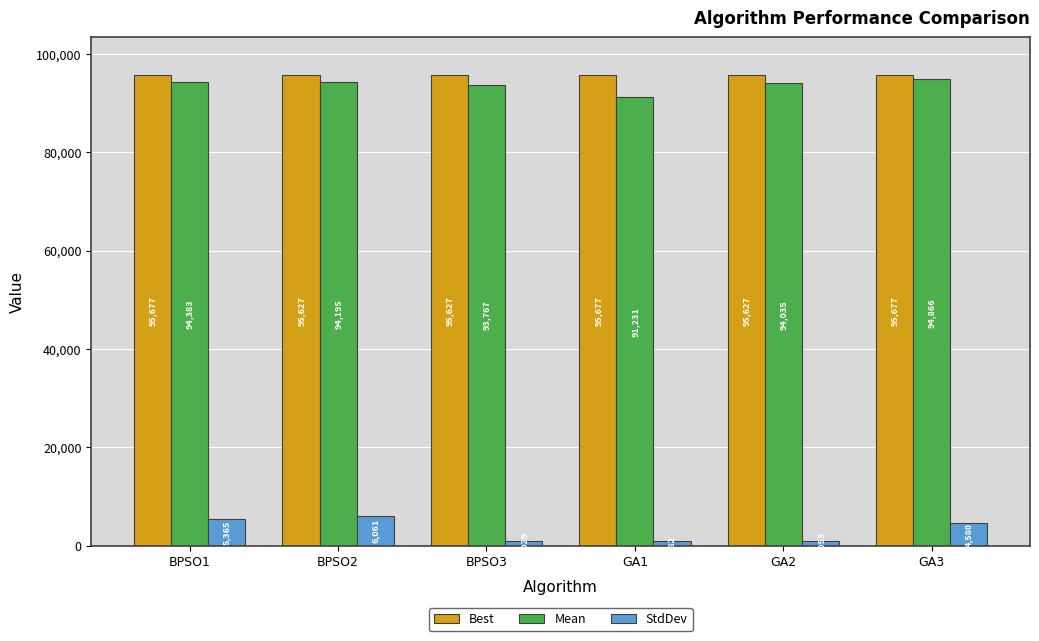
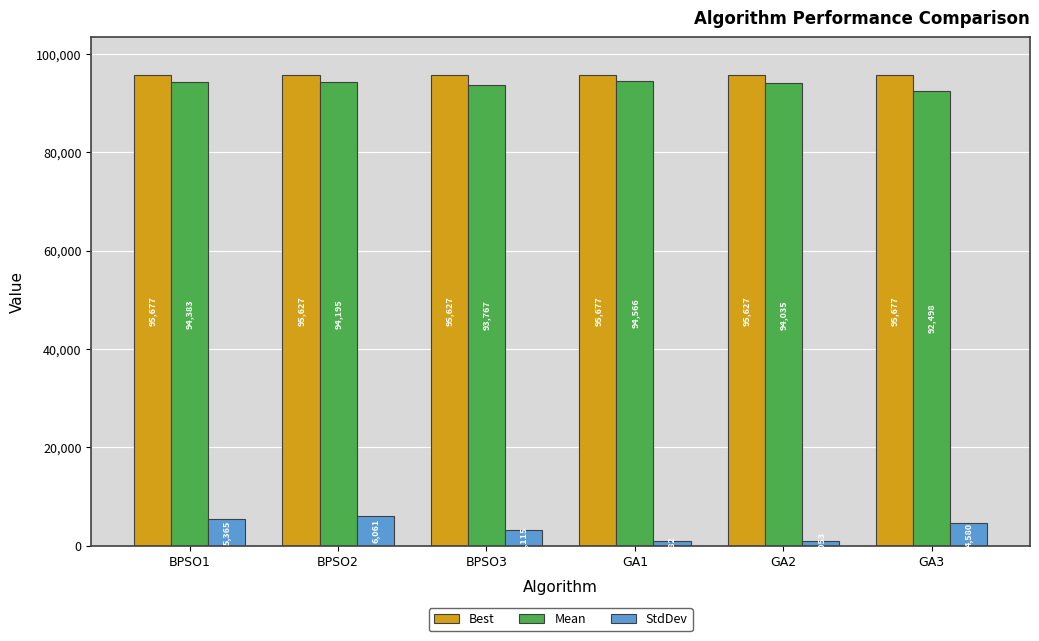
StdDev, BPSO3: 1,000 -> 3,000
Mean, GA1: 91,231 -> 94,566
Mean, GA3: 94,866 -> 92,498
